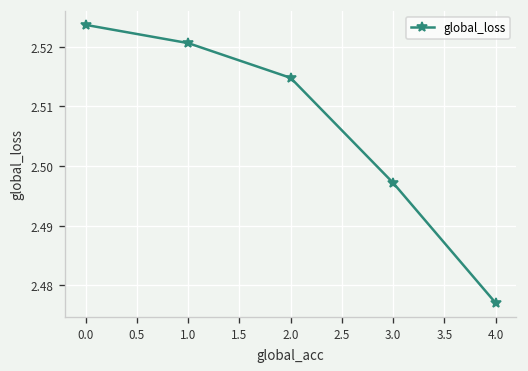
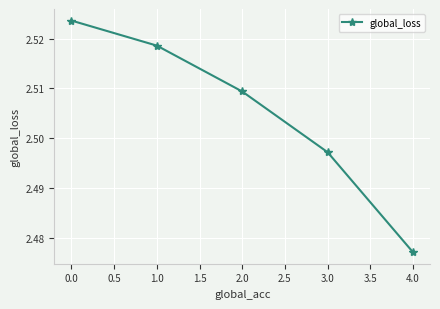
1.0: 2.521 -> 2.519
2.0: 2.515 -> 2.509
